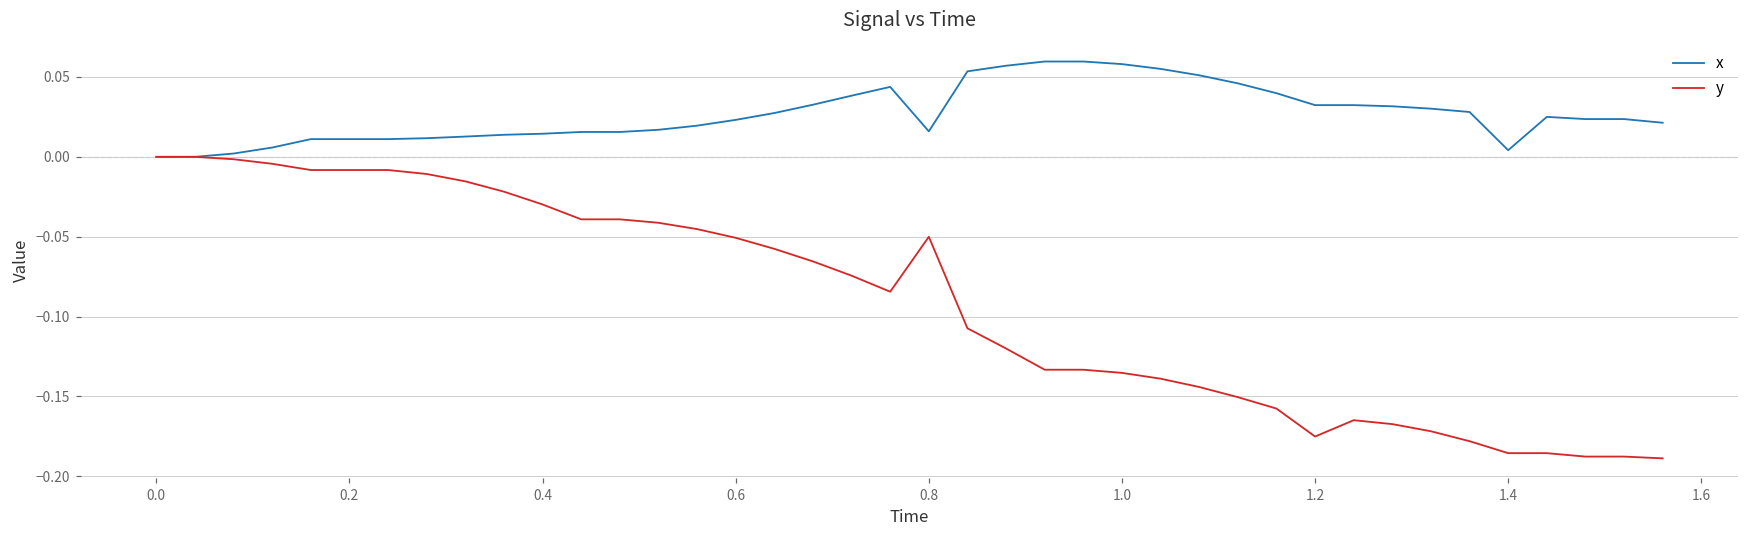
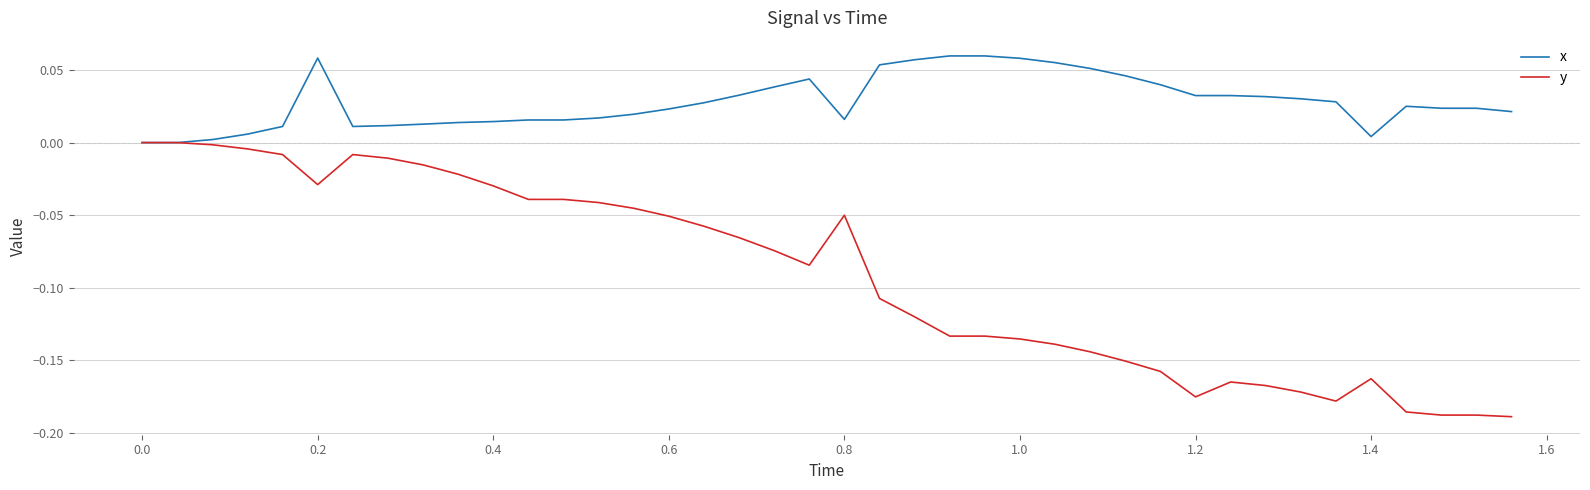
x, 0.2: 0.011 -> 0.058
y, 0.2: -0.008 -> -0.029
y, 1.4: -0.185 -> -0.163
